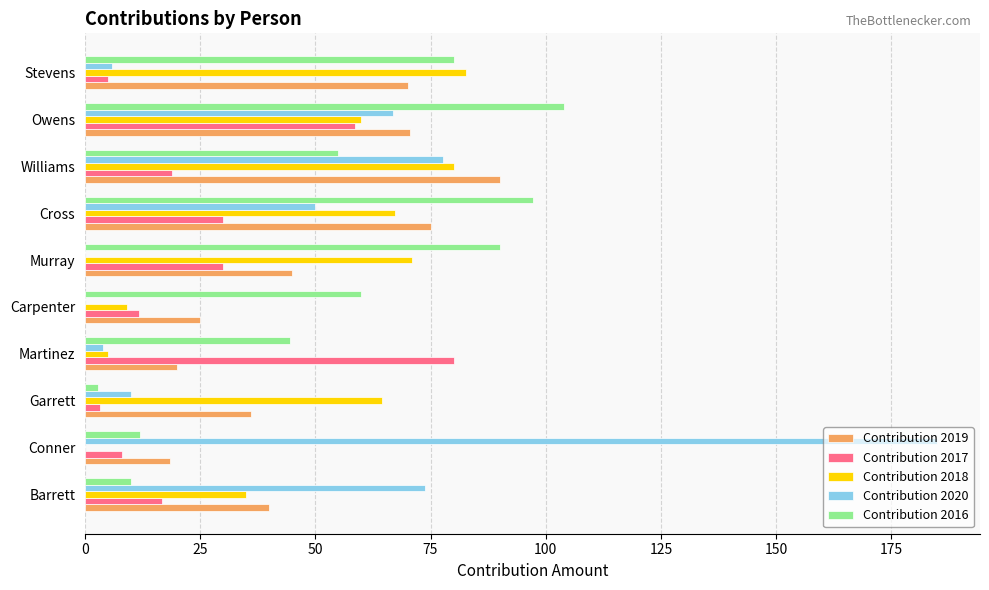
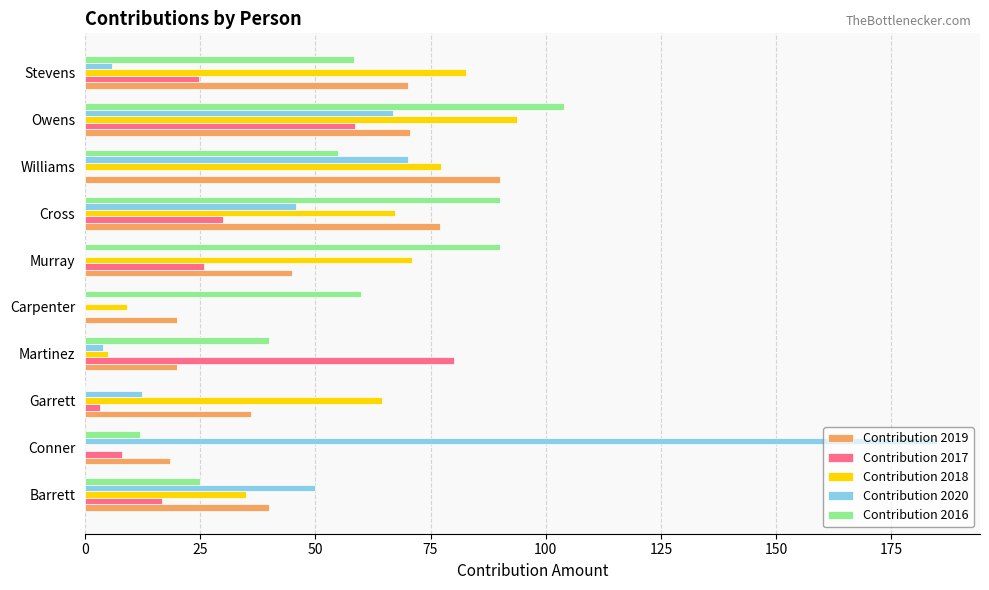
Contribution 2016, Stevens: 80 -> 58
Contribution 2017, Stevens: 5 -> 25
Contribution 2018, Owens: 60 -> 94
Contribution 2020, Williams: 78 -> 70
Contribution 2018, Williams: 80 -> 77
Contribution 2017, Williams: 19 -> 0
Contribution 2016, Cross: 97 -> 90
Contribution 2020, Cross: 50 -> 46
Contribution 2019, Cross: 75 -> 77
Contribution 2017, Murray: 30 -> 26
Contribution 2017, Carpenter: 12 -> 0
Contribution 2019, Carpenter: 25 -> 20
Contribution 2016, Martinez: 45 -> 40
Contribution 2016, Garrett: 3 -> 0
Contribution 2020, Garrett: 10 -> 12
Contribution 2016, Barrett: 10 -> 25
Contribution 2020, Barrett: 74 -> 50
